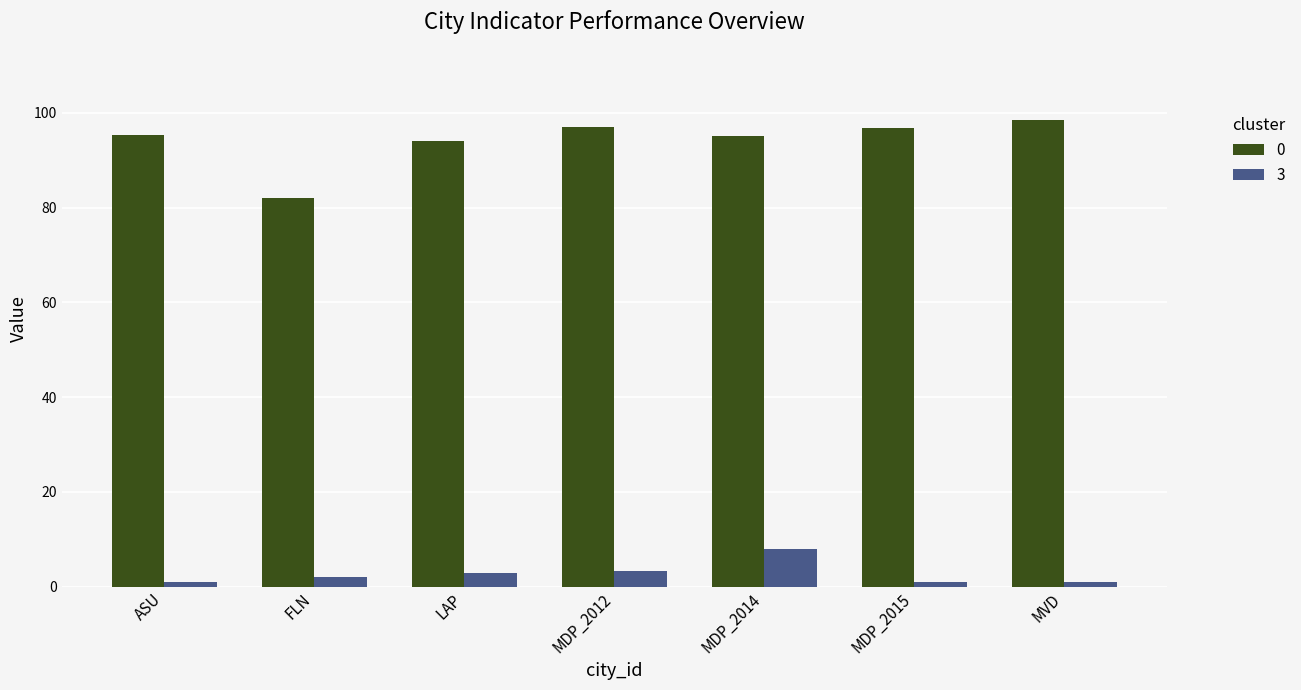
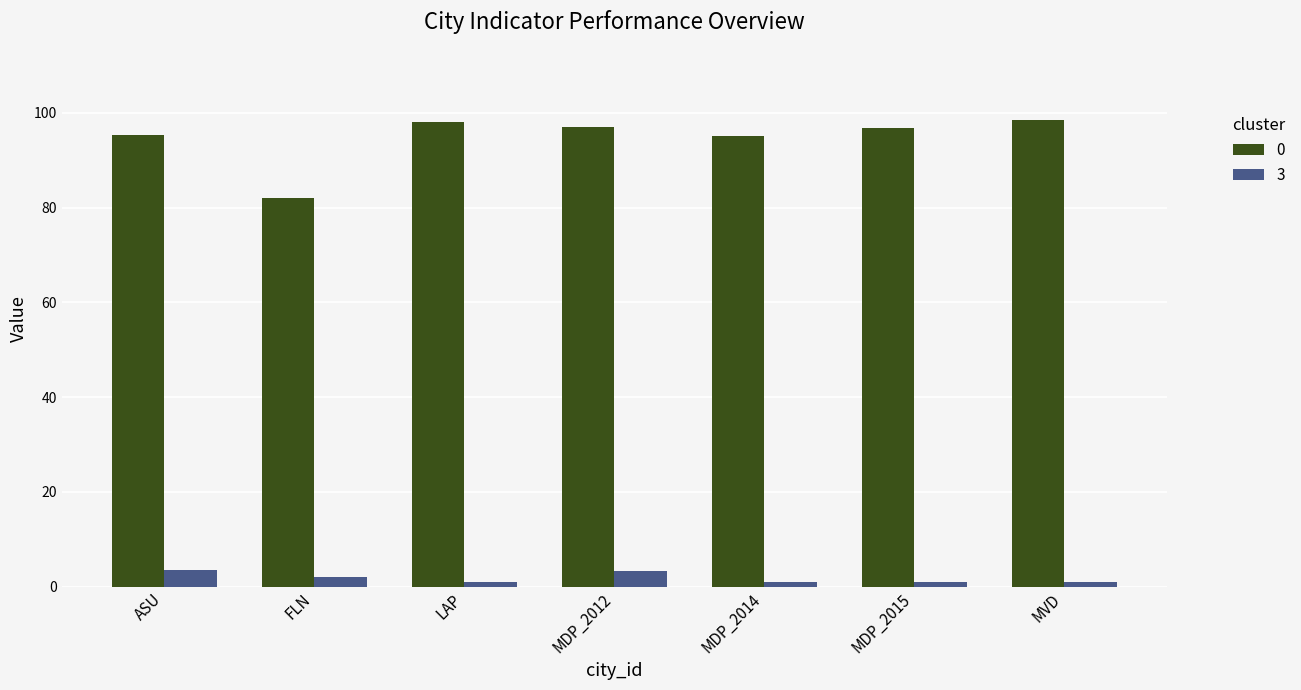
3, ASU: 1 -> 4
0, LAP: 94 -> 98
3, LAP: 3 -> 1
3, MDP_2014: 8 -> 1
